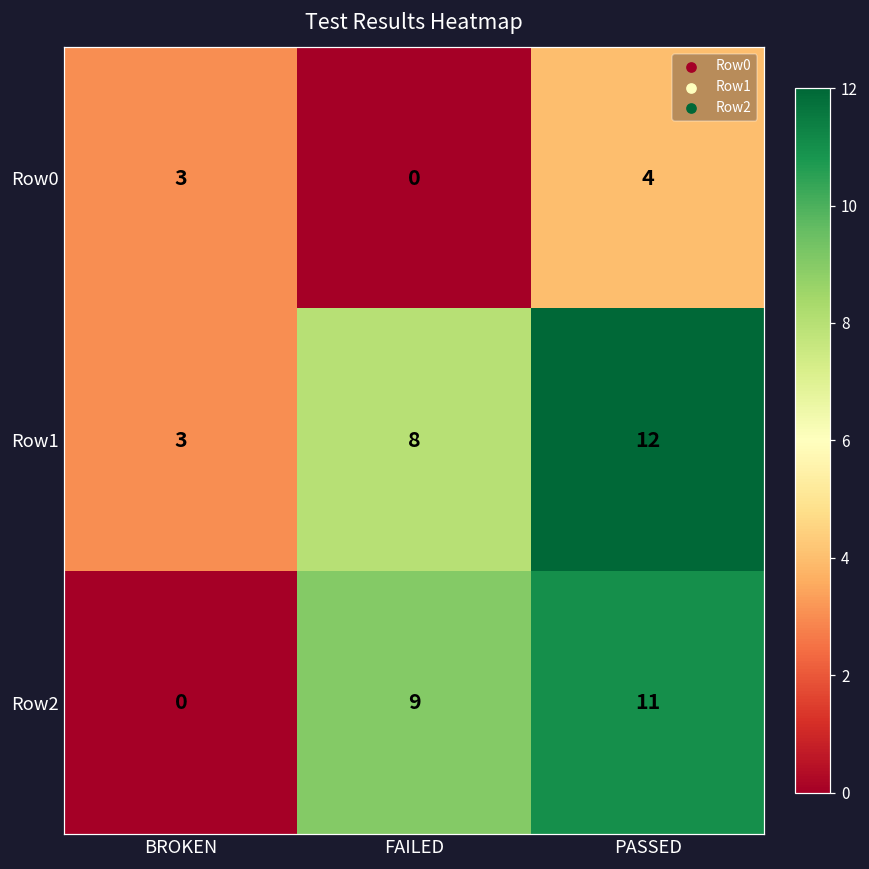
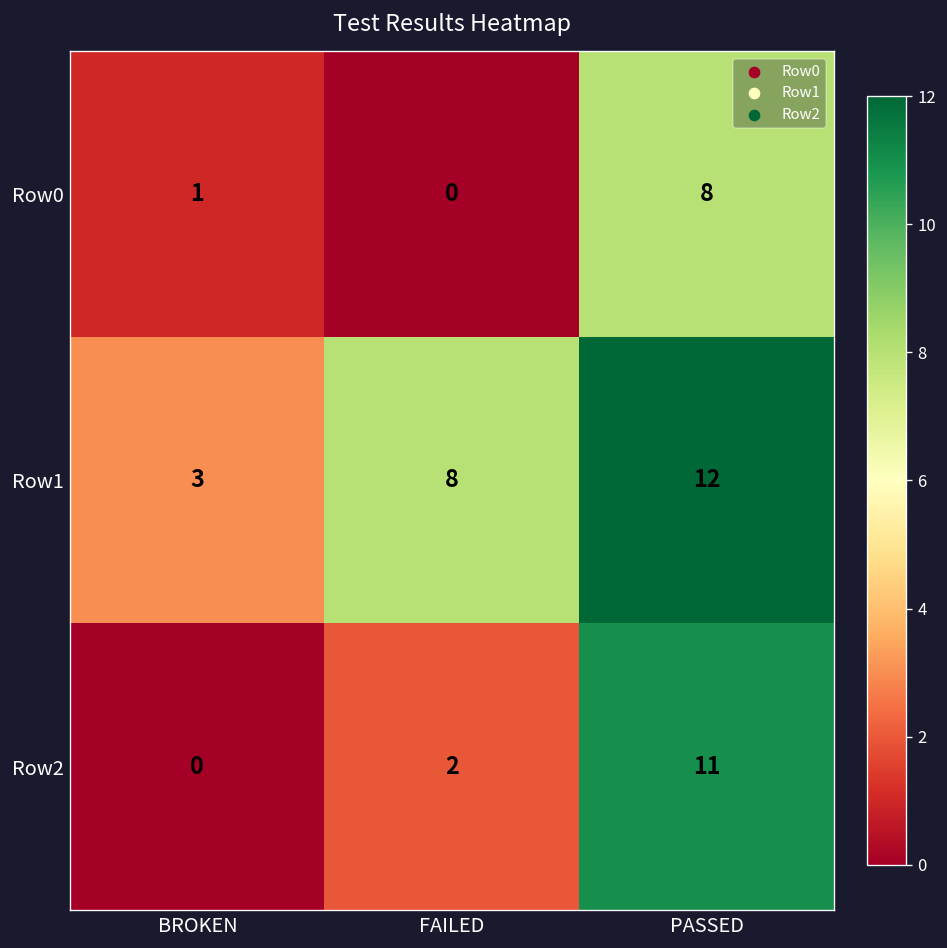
Row0, BROKEN: 3 -> 1
Row0, PASSED: 4 -> 8
Row2, FAILED: 9 -> 2
